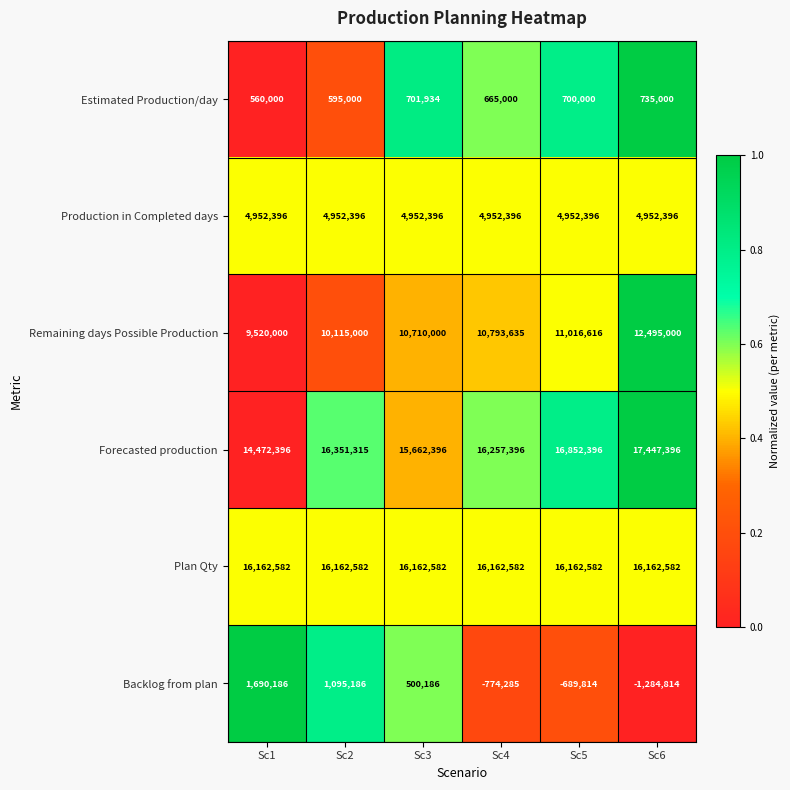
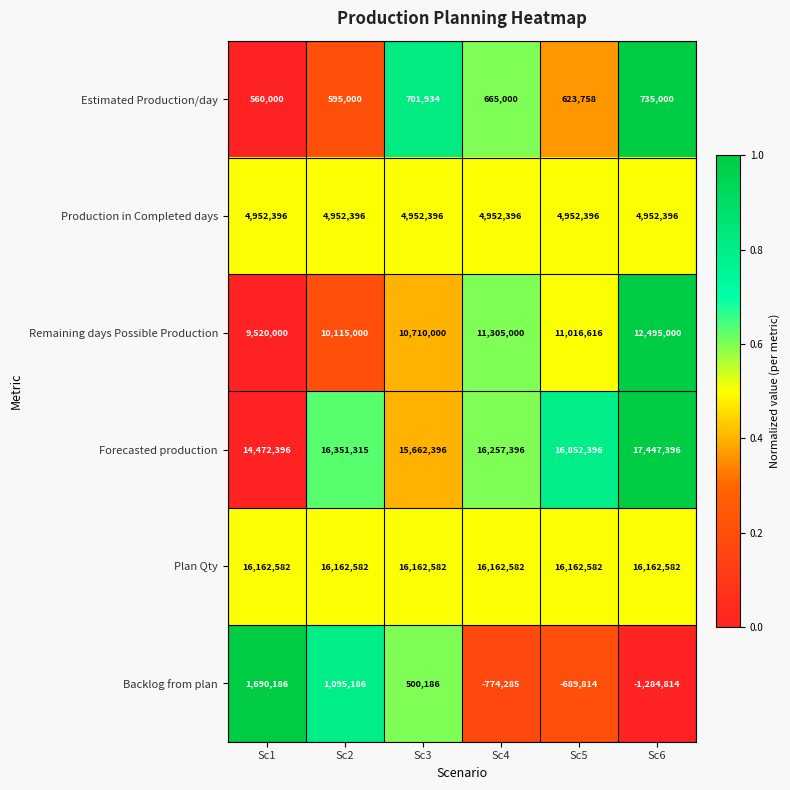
Estimated Production/day, Sc5: 700,000 -> 623,758
Remaining days Possible Production, Sc4: 10,793,635 -> 11,305,000
